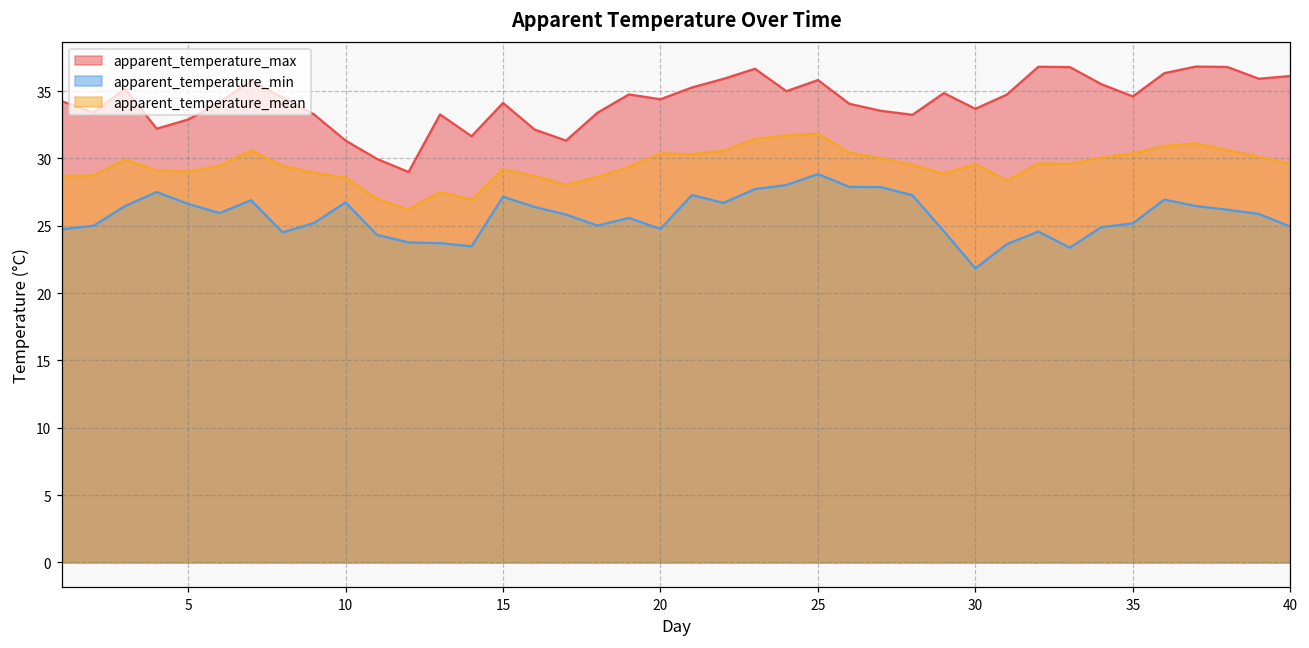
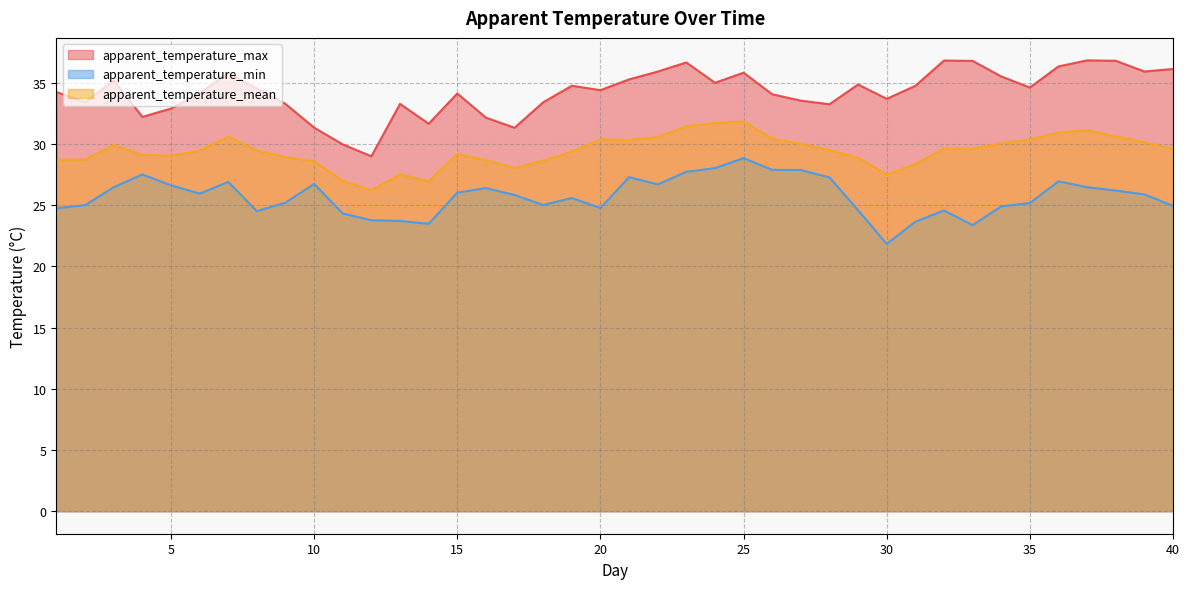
apparent_temperature_min, 15: 27.2 -> 26.0
apparent_temperature_mean, 30: 29.6 -> 27.5
